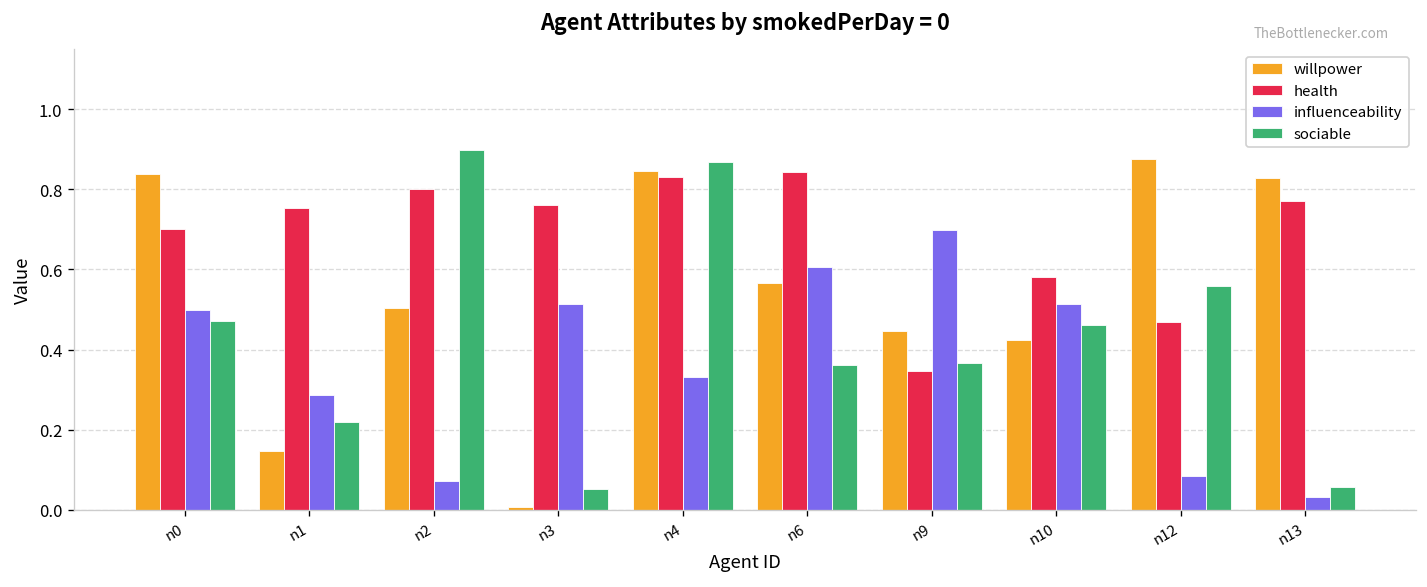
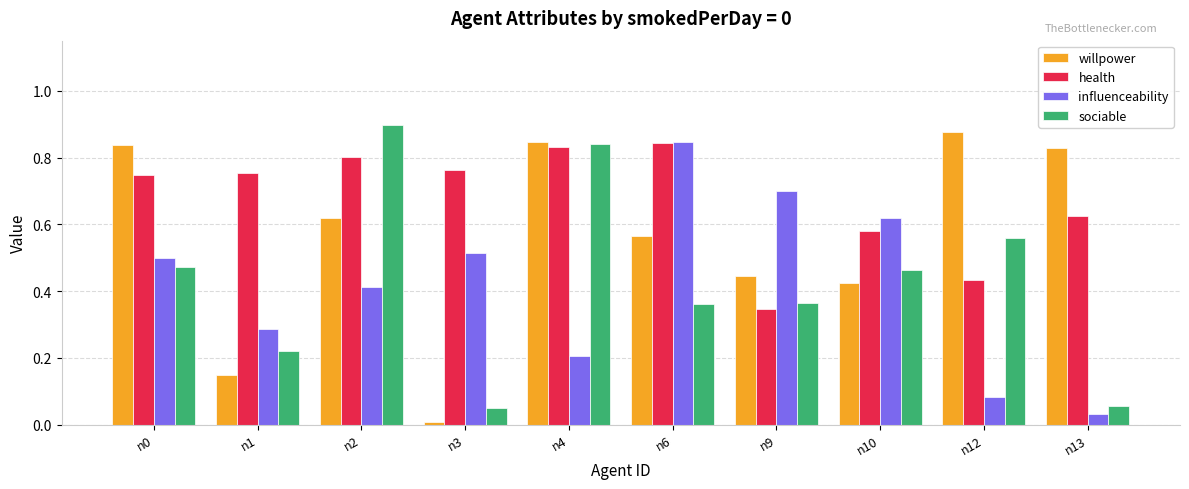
health, n0: 0.70 -> 0.75
willpower, n2: 0.50 -> 0.62
influenceability, n2: 0.07 -> 0.41
influenceability, n4: 0.33 -> 0.21
sociable, n4: 0.87 -> 0.84
influenceability, n6: 0.61 -> 0.85
influenceability, n10: 0.51 -> 0.62
health, n12: 0.47 -> 0.43
health, n13: 0.77 -> 0.63
